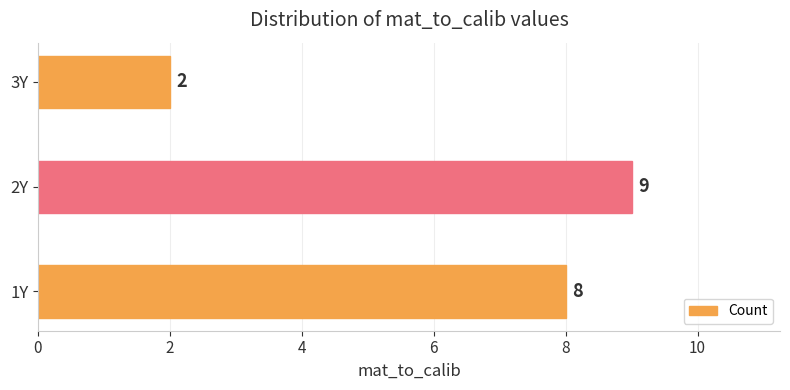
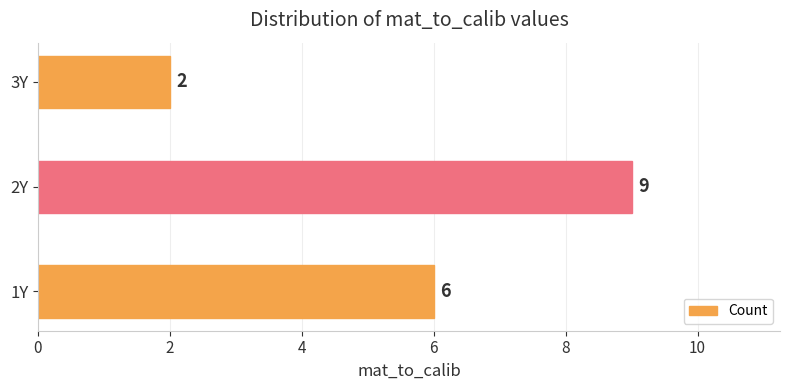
1Y: 8 -> 6
